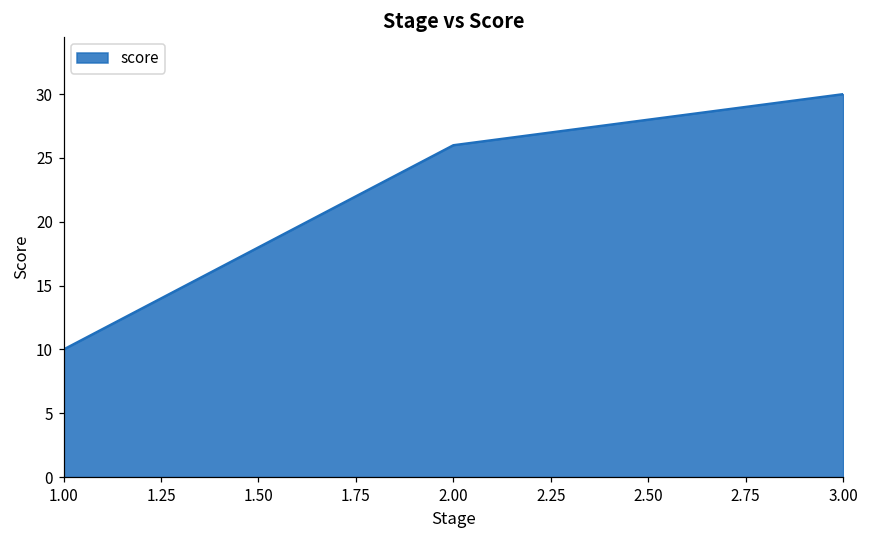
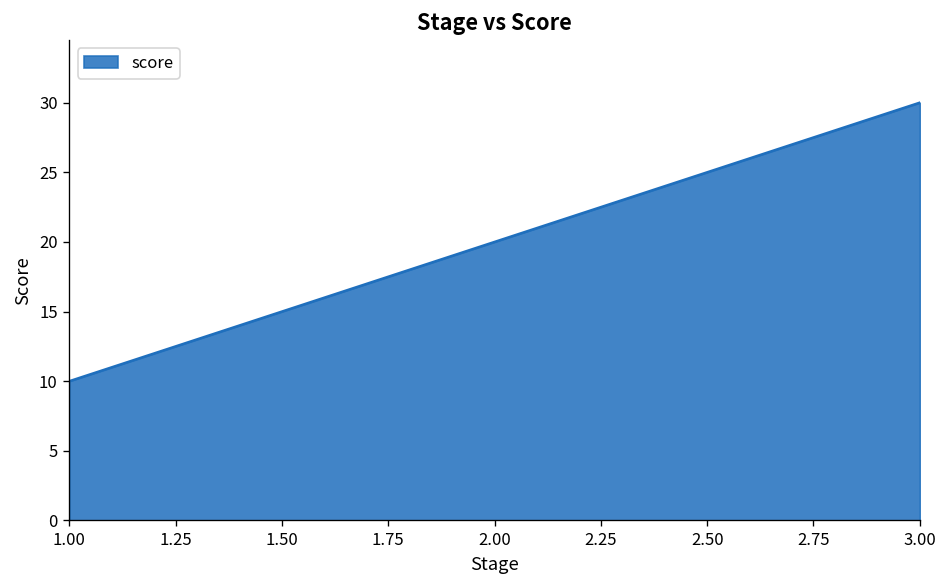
2.00: 26 -> 20
